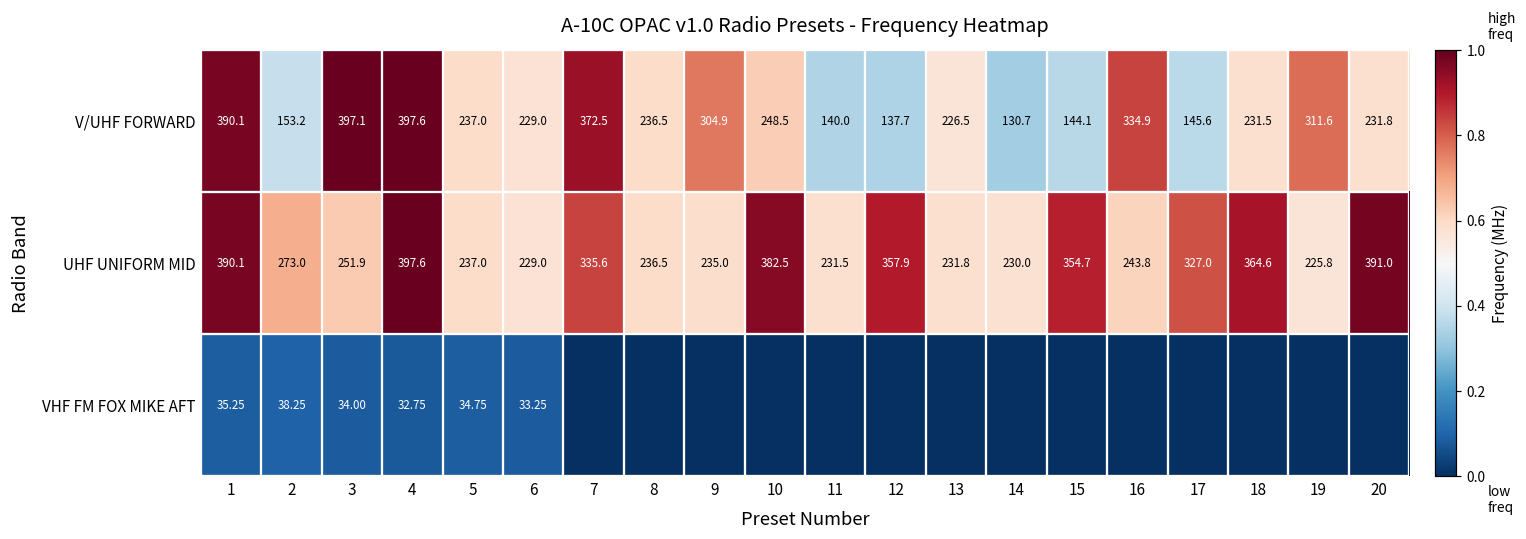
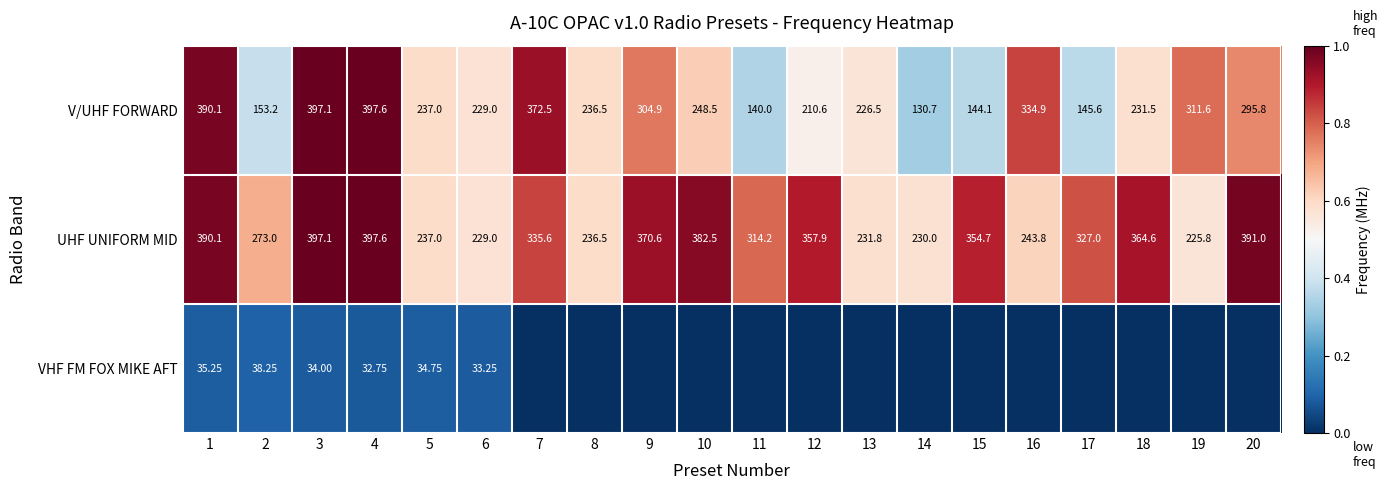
V/UHF FORWARD, 12: 137.7 -> 210.6
V/UHF FORWARD, 20: 231.8 -> 295.8
UHF UNIFORM MID, 3: 251.9 -> 397.1
UHF UNIFORM MID, 9: 235.0 -> 370.6
UHF UNIFORM MID, 11: 231.5 -> 314.2
